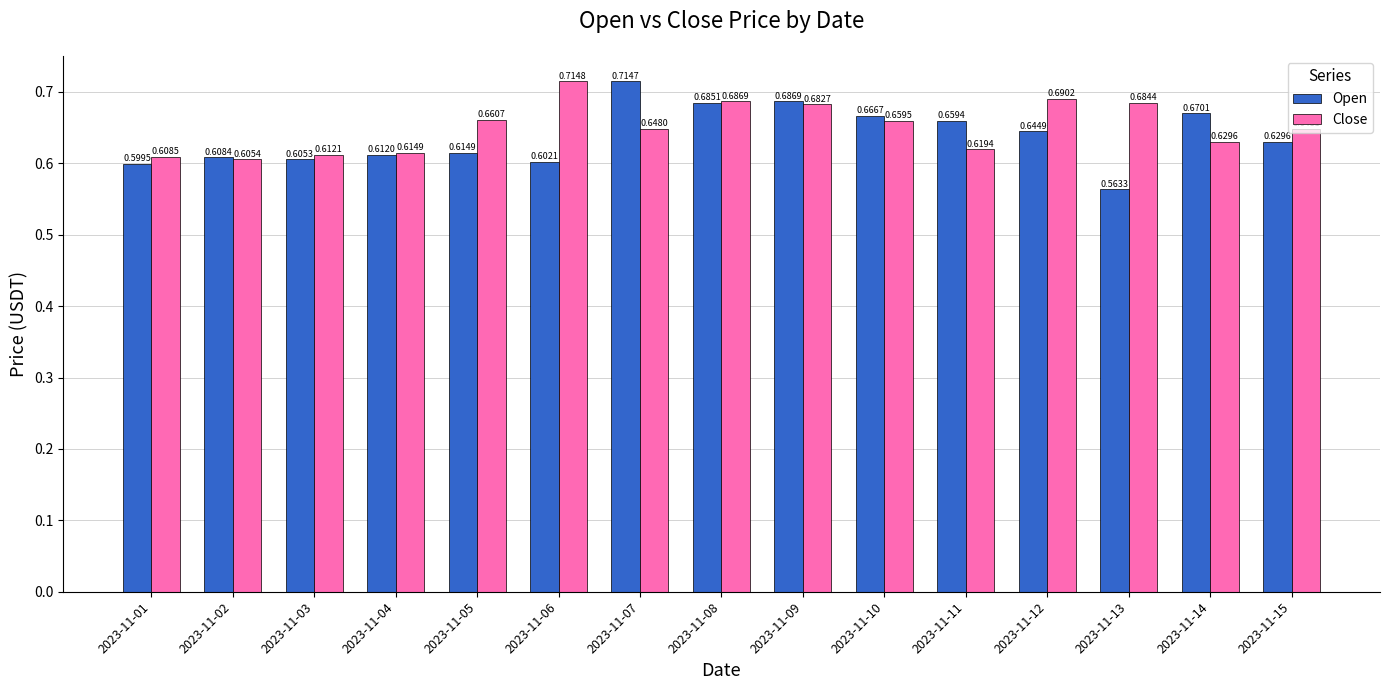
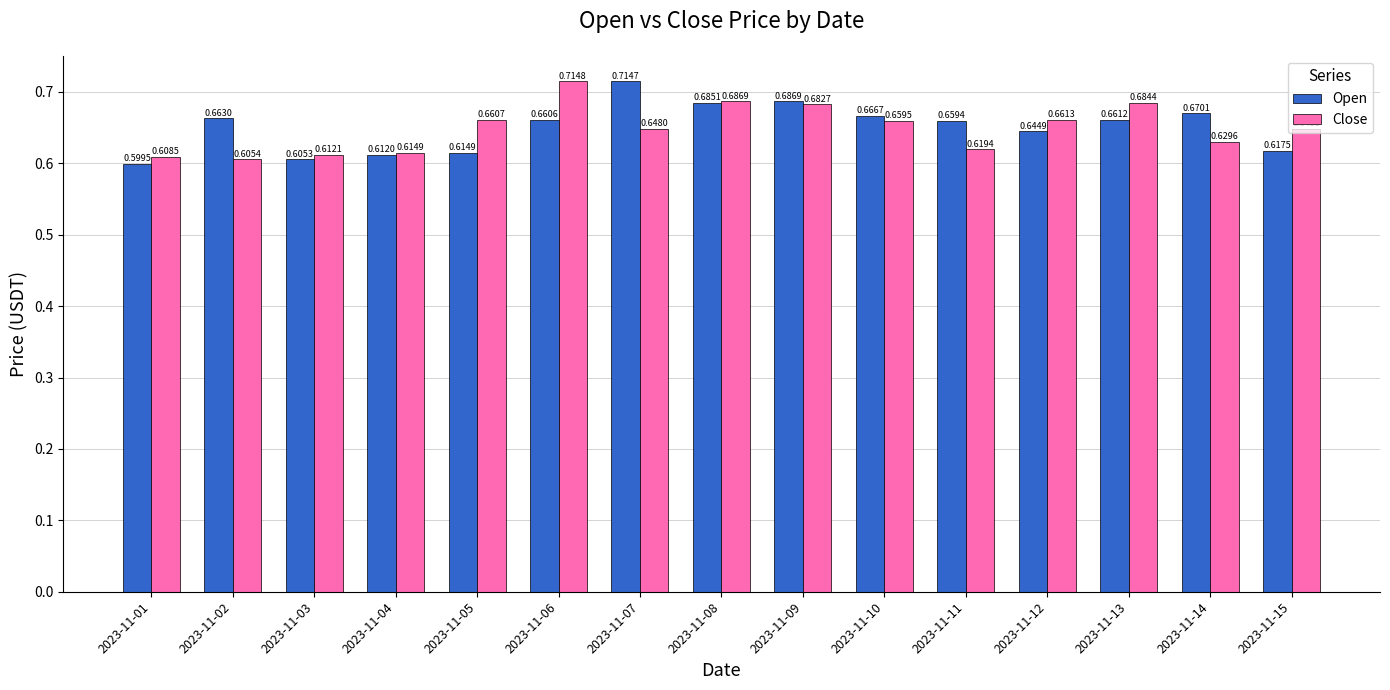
Open, 2023-11-02: 0.6084 -> 0.6630
Open, 2023-11-06: 0.6021 -> 0.6606
Close, 2023-11-12: 0.6902 -> 0.6613
Open, 2023-11-13: 0.5633 -> 0.6612
Open, 2023-11-15: 0.6296 -> 0.6175
